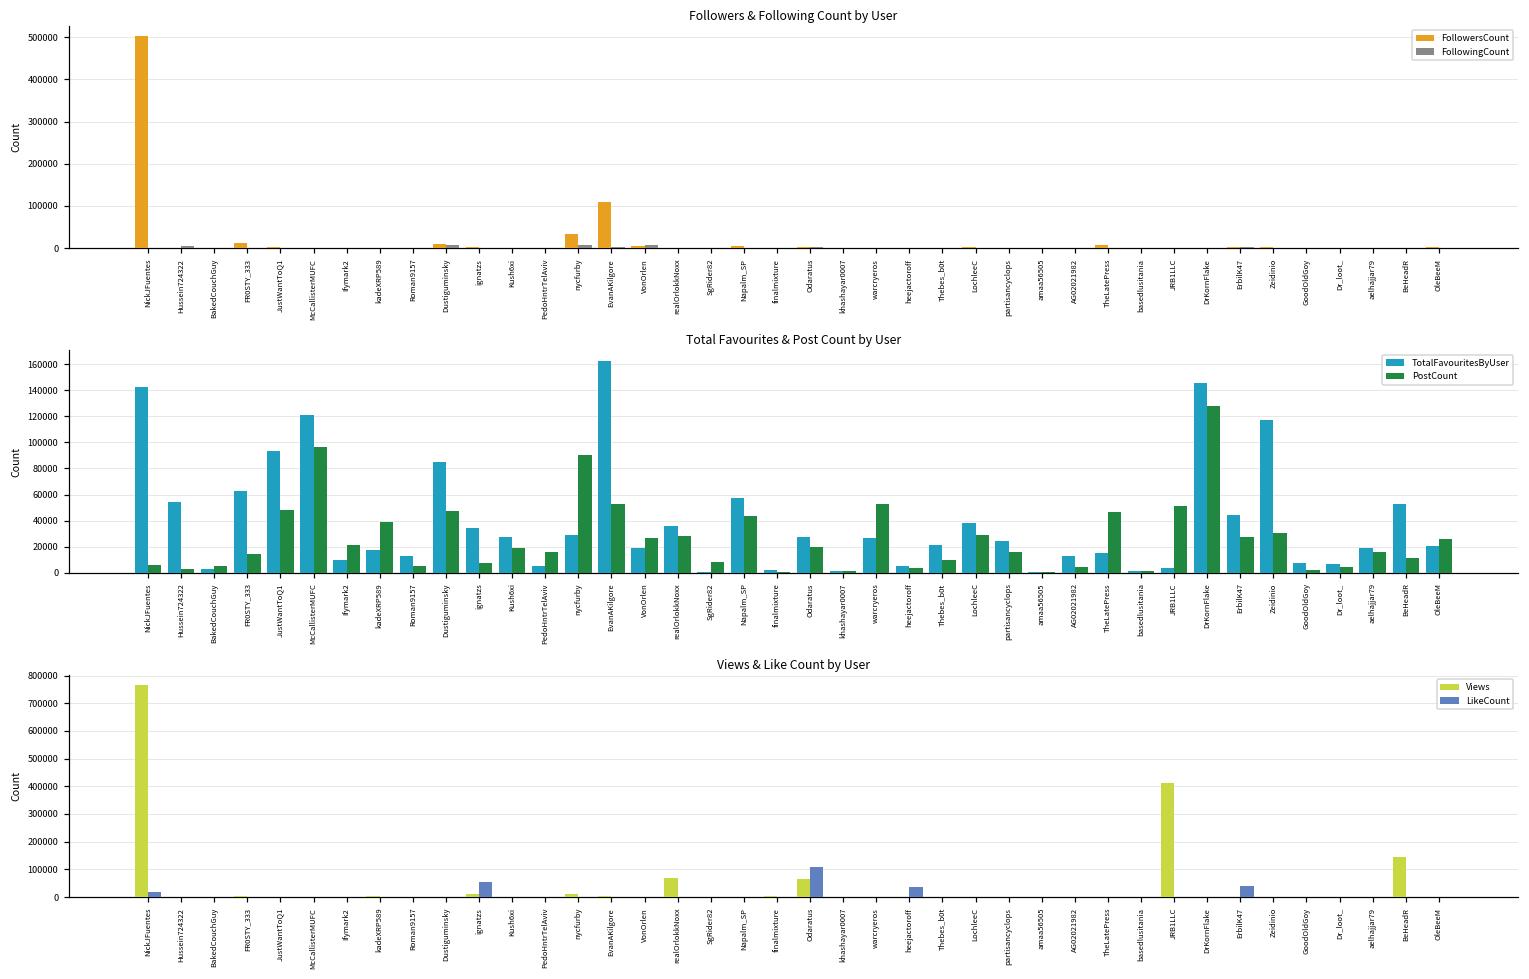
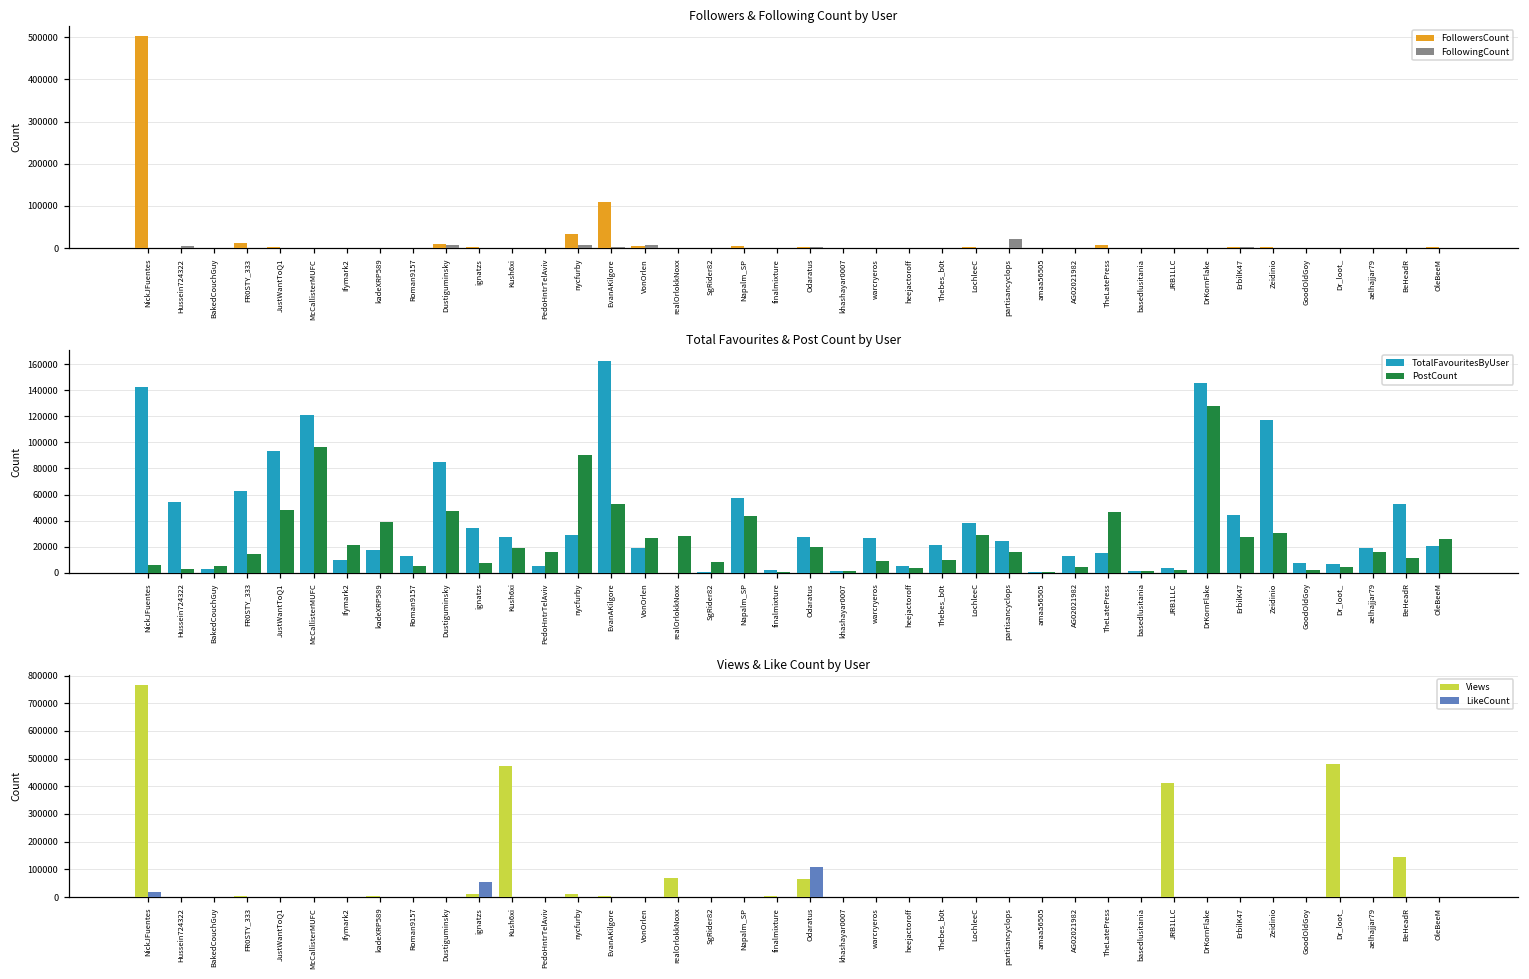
Followers & Following Count by User, FollowingCount, partisancyclops: 0 -> 20000
Total Favourites & Post Count by User, TotalFavouritesByUser, realOrlokkNoxx: 36000 -> 0
Total Favourites & Post Count by User, PostCount, warcryeros: 53000 -> 9000
Total Favourites & Post Count by User, PostCount, JRB1LLC: 51000 -> 2000
Views & Like Count by User, Views, Kush6xi: 0 -> 470000
Views & Like Count by User, LikeCount, heejactoroff: 30000 -> 0
Views & Like Count by User, LikeCount, ErbilK47: 40000 -> 0
Views & Like Count by User, Views, Dr_loot_: 0 -> 480000
